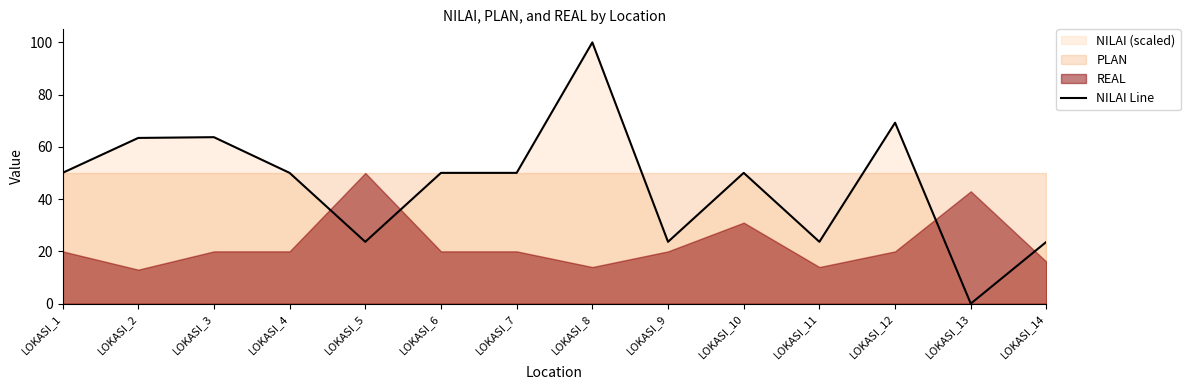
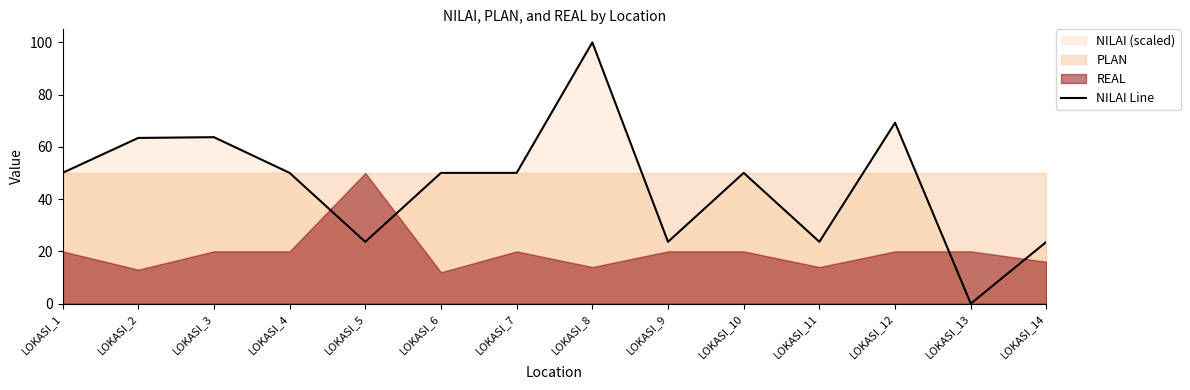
REAL, LOKASI_6: 20 -> 12
REAL, LOKASI_10: 31 -> 20
REAL, LOKASI_13: 43 -> 20
